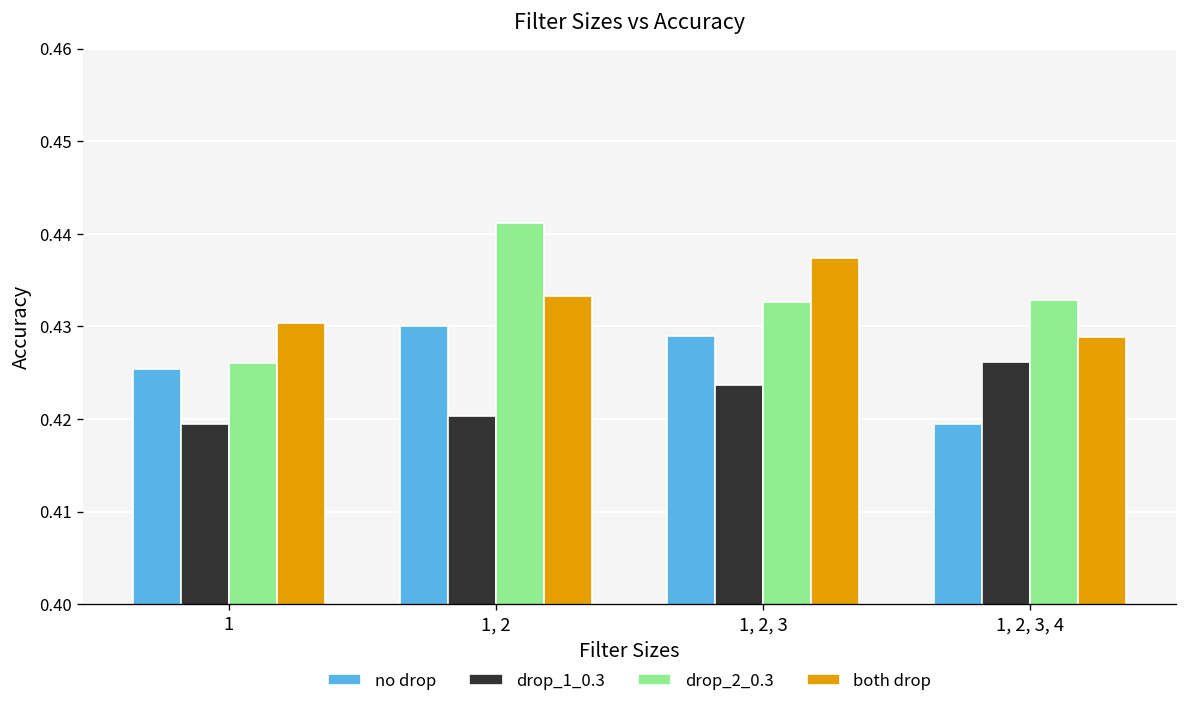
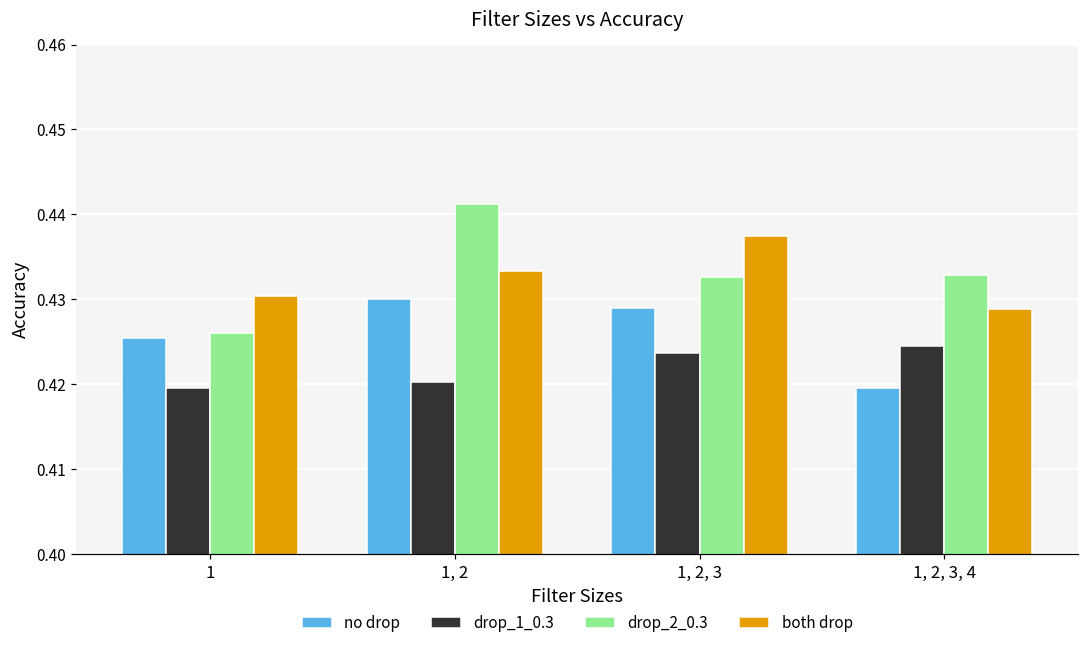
drop_1_0.3, 1, 2, 3, 4: 0.426 -> 0.425
